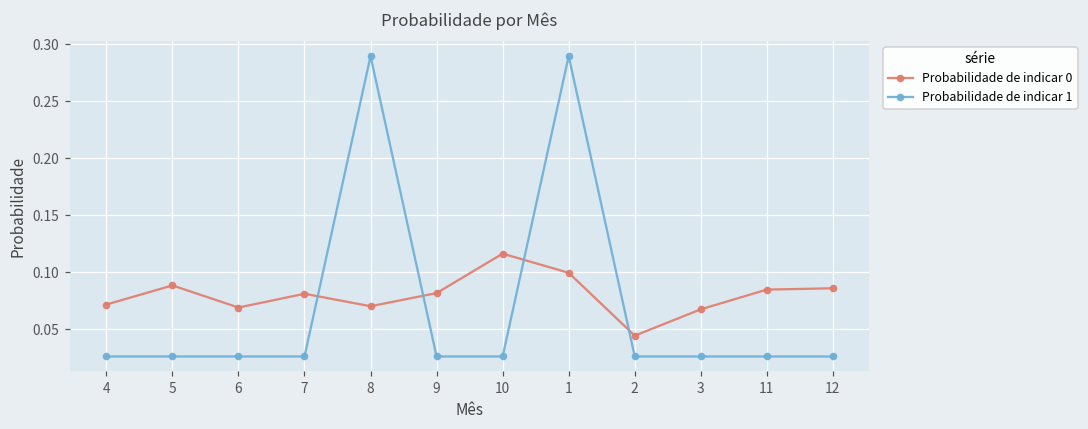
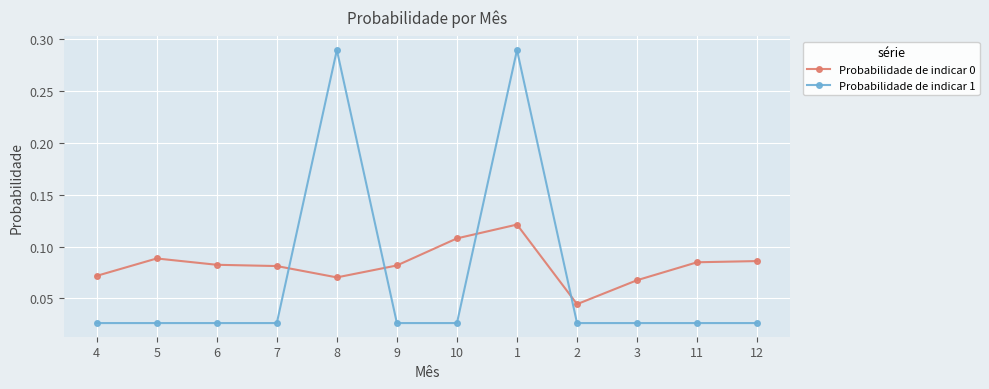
Probabilidade de indicar 0, 6: 0.069 -> 0.082
Probabilidade de indicar 0, 10: 0.116 -> 0.108
Probabilidade de indicar 0, 1: 0.100 -> 0.121
